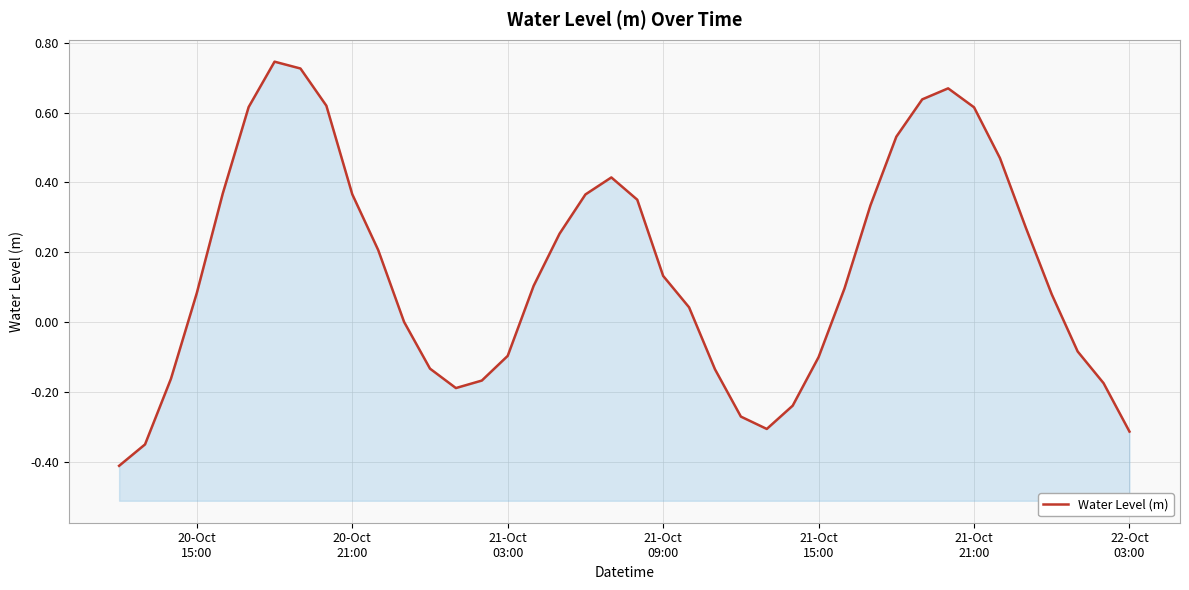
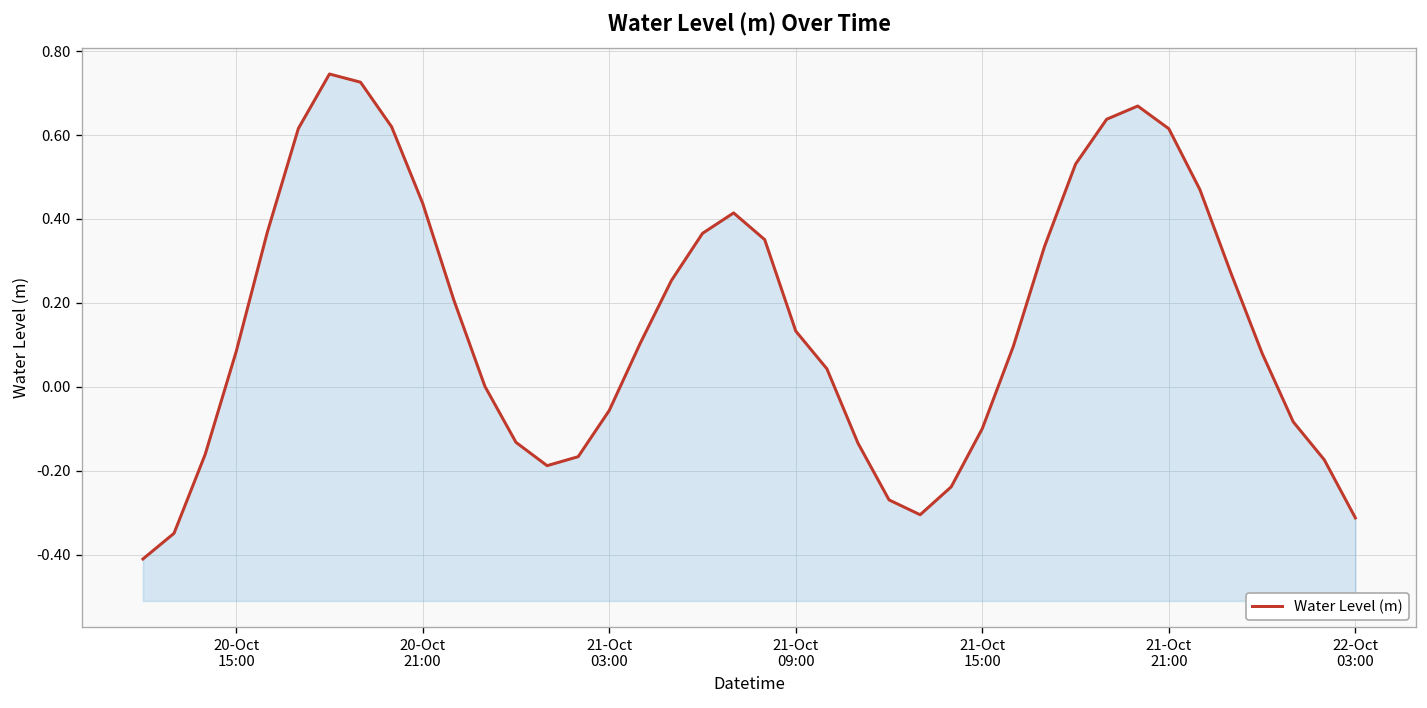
20-Oct 21:00: 0.37 -> 0.44
21-Oct 03:00: -0.10 -> -0.06
